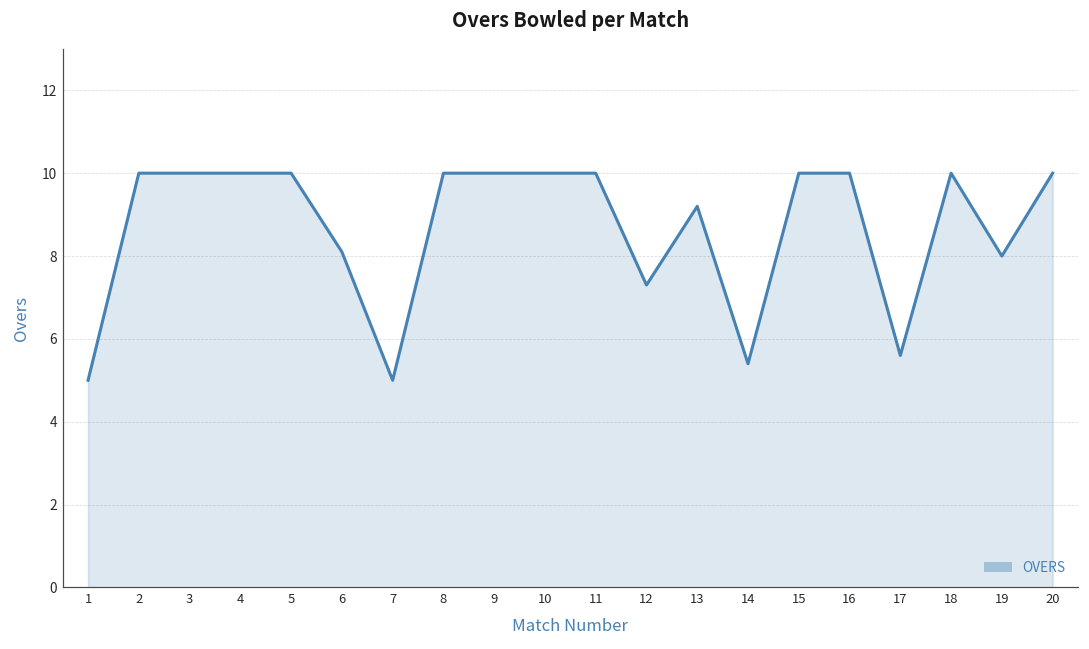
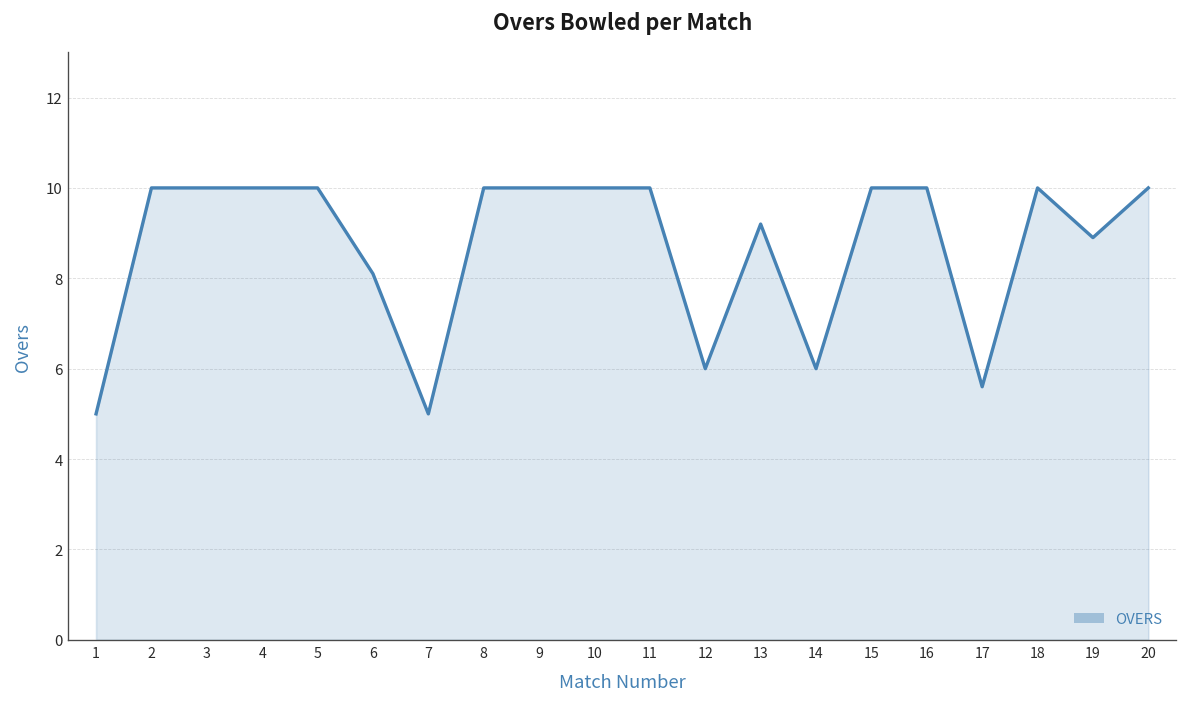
12: 7.3 -> 6.0
14: 5.4 -> 6.0
19: 8.0 -> 8.9
